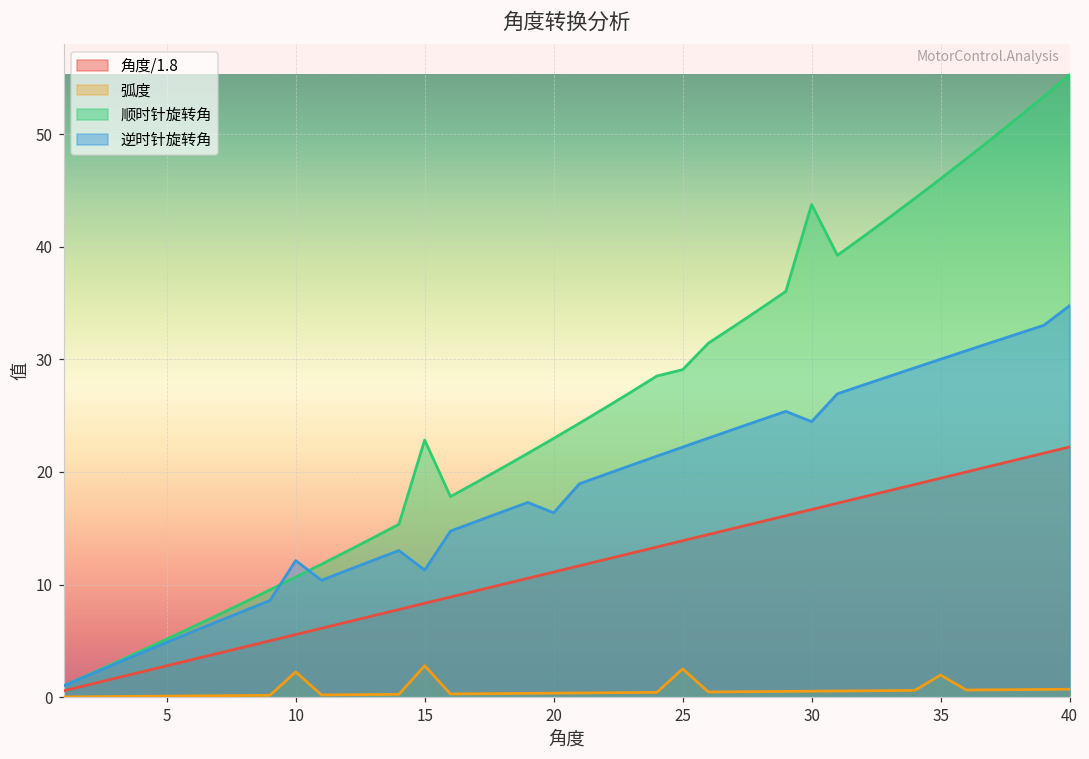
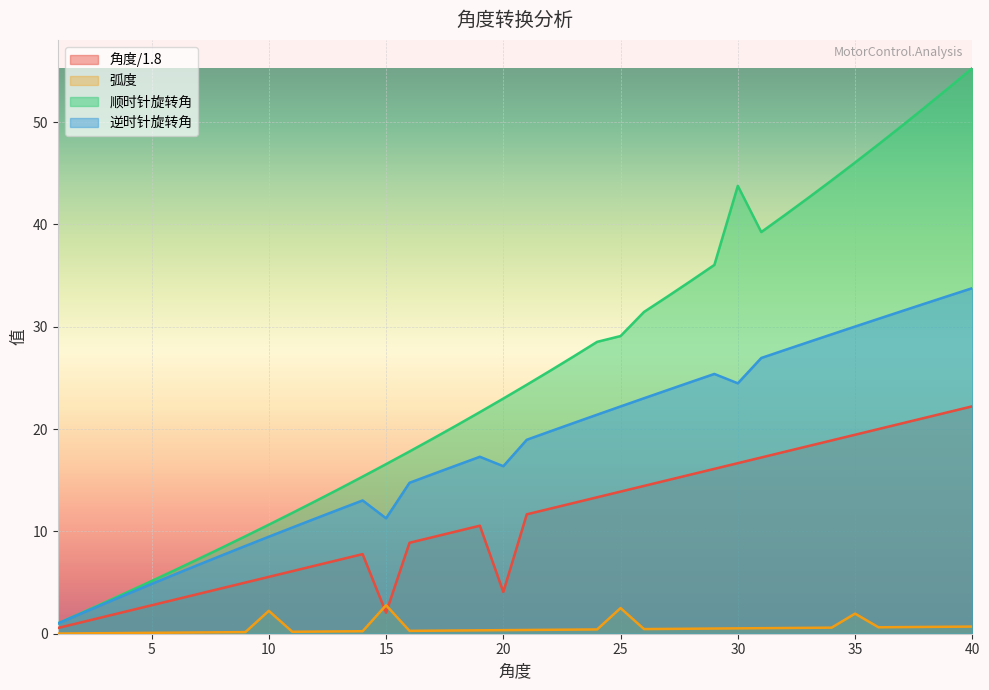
逆时针旋转角, 10: 12.1 -> 9.5
角度/1.8, 15: 8.3 -> 2.1
顺时针旋转角, 15: 22.8 -> 16.6
角度/1.8, 20: 11.1 -> 4.1
逆时针旋转角, 40: 34.8 -> 33.8
